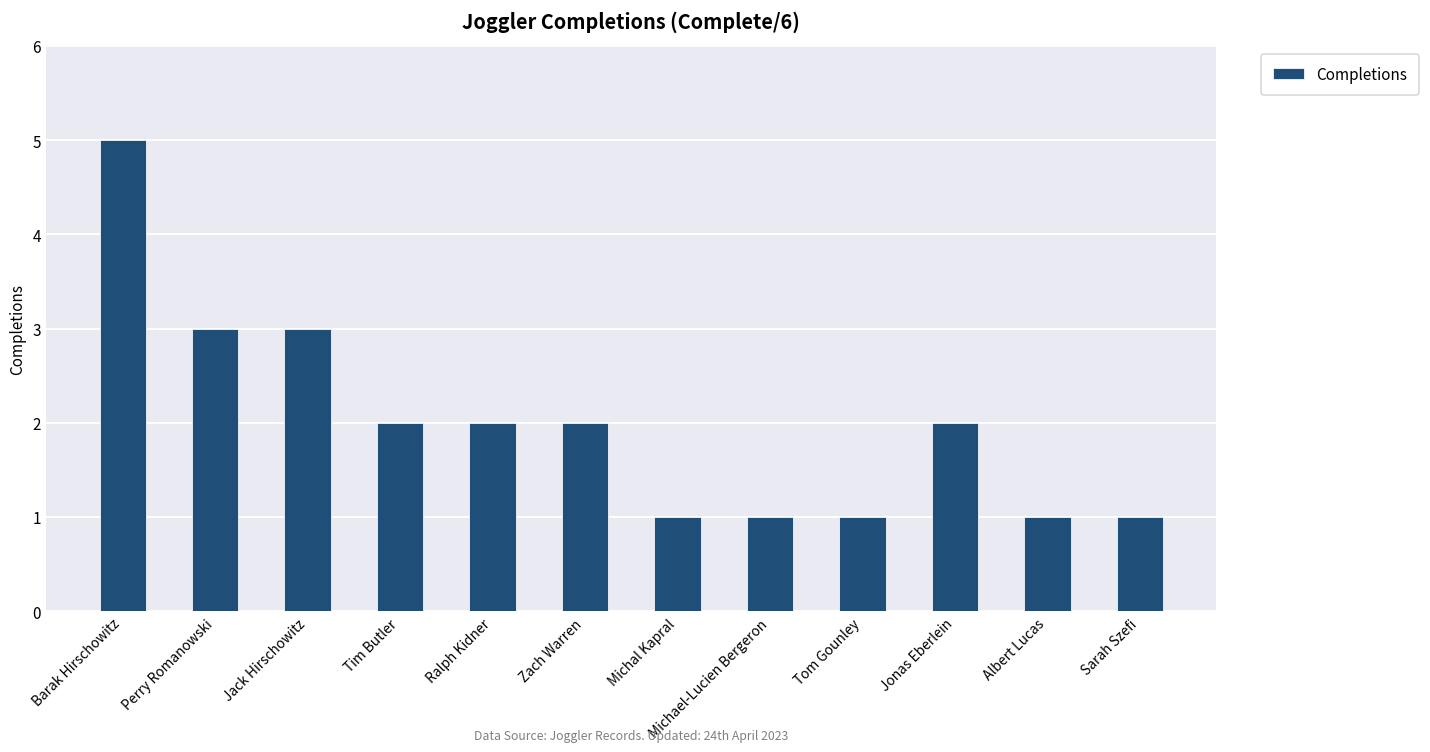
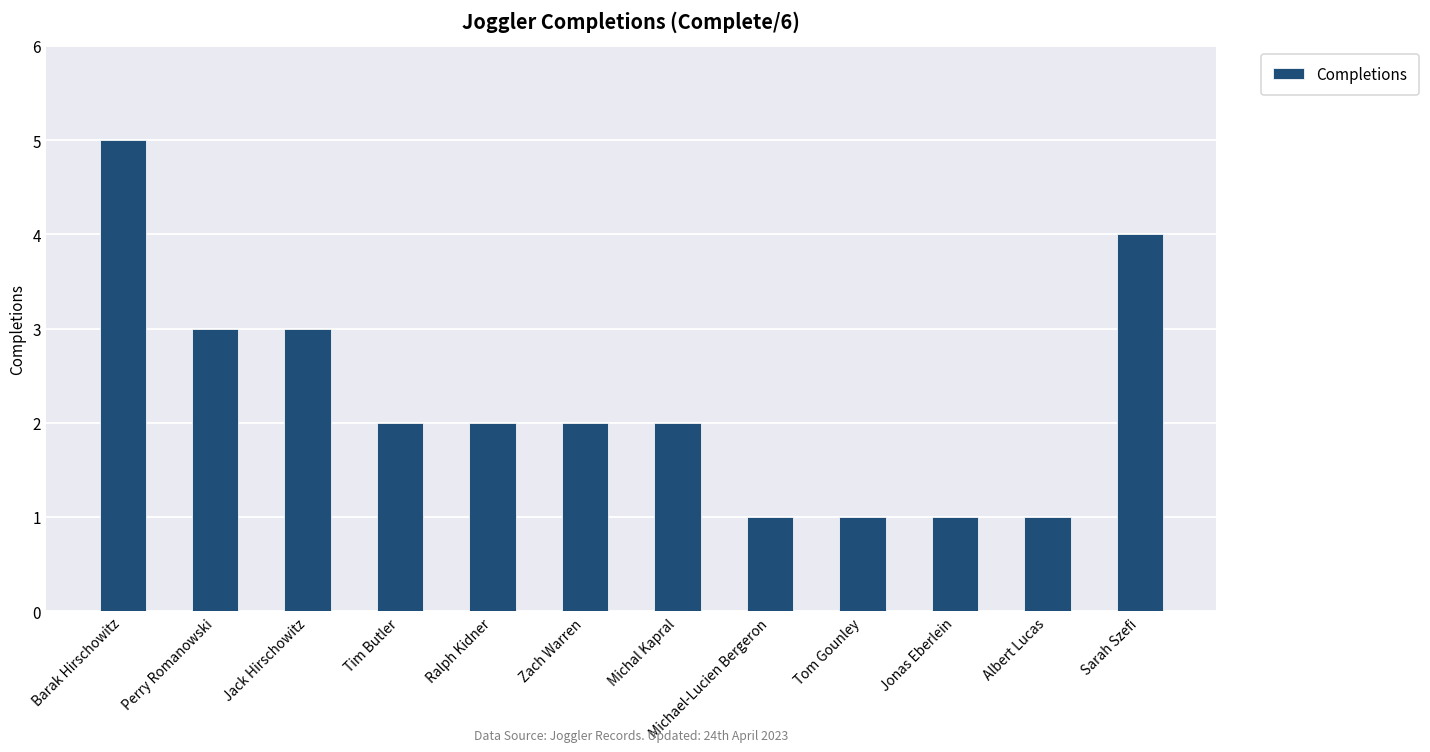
Michal Kapral: 1 -> 2
Jonas Eberlein: 2 -> 1
Sarah Szefi: 1 -> 4
